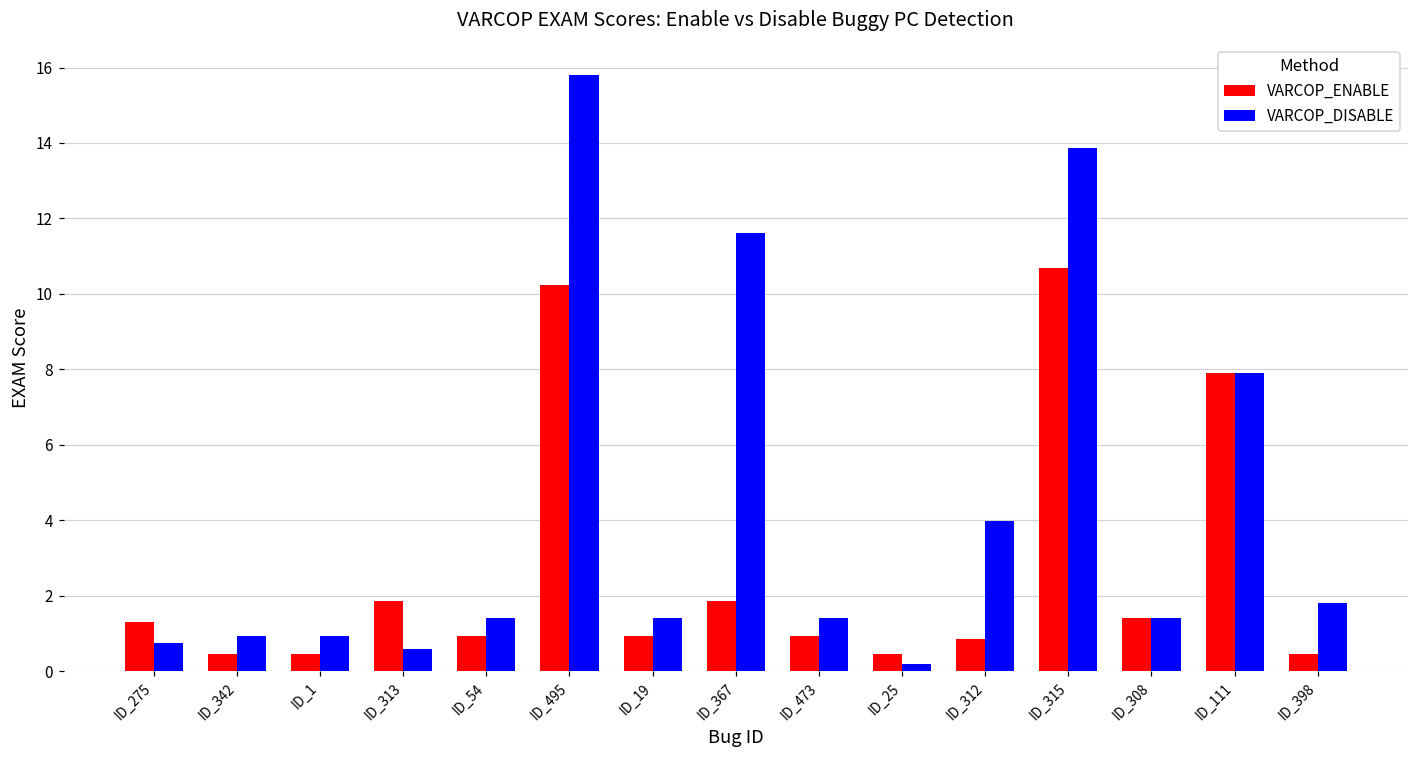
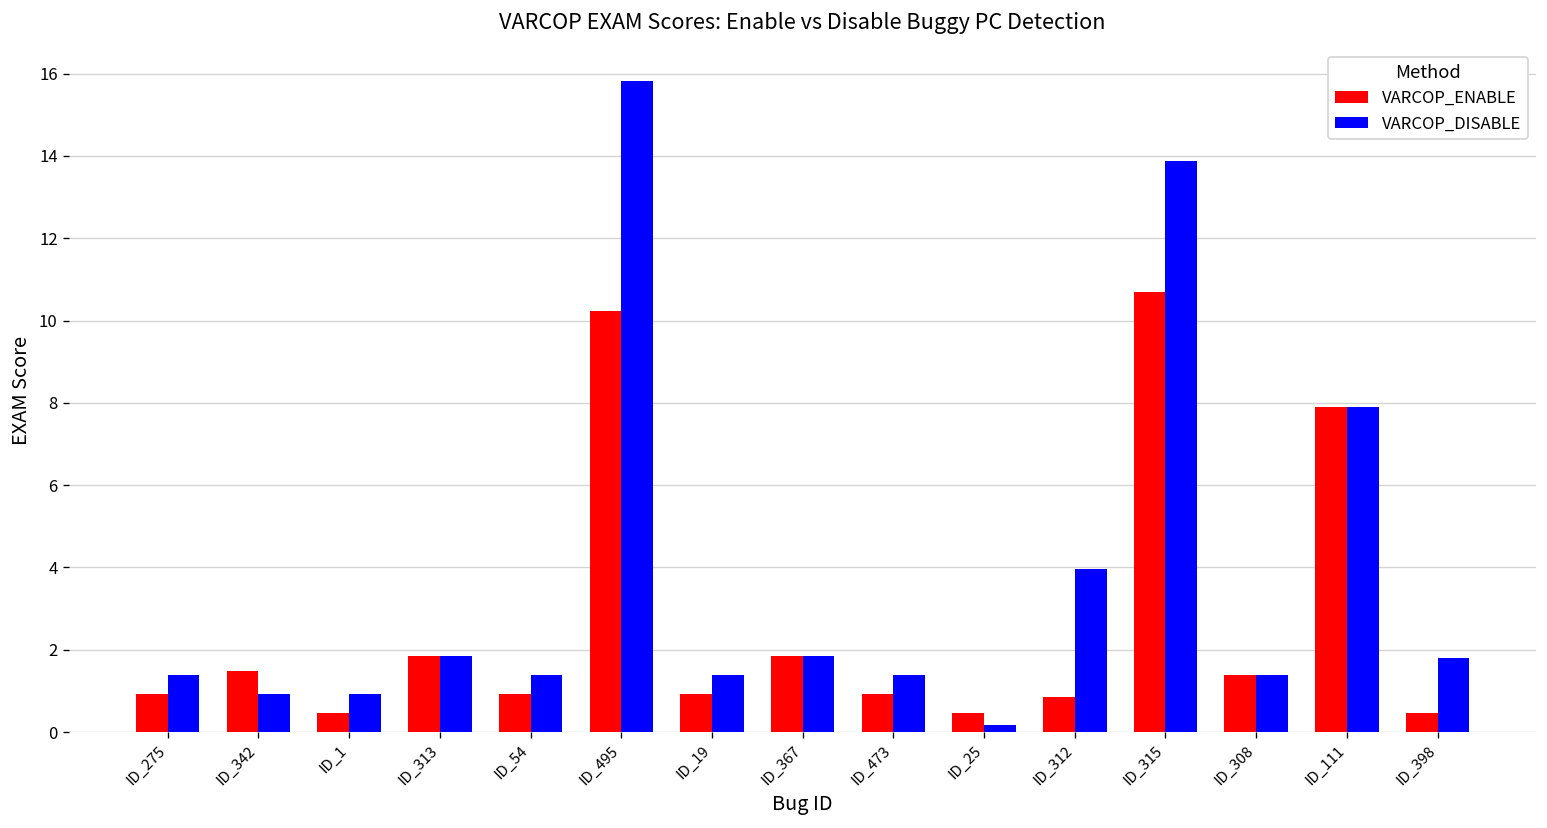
VARCOP_ENABLE, ID_275: 1.3 -> 0.9
VARCOP_DISABLE, ID_275: 0.8 -> 1.4
VARCOP_ENABLE, ID_342: 0.5 -> 1.5
VARCOP_DISABLE, ID_313: 0.6 -> 1.9
VARCOP_DISABLE, ID_367: 11.6 -> 1.9
